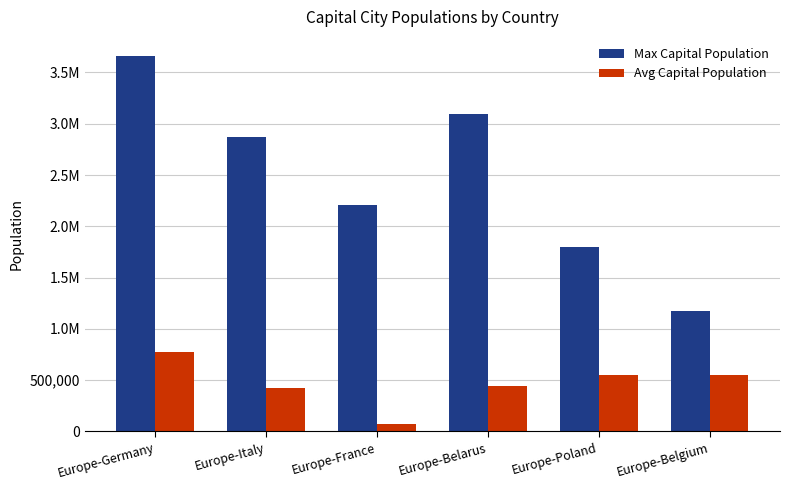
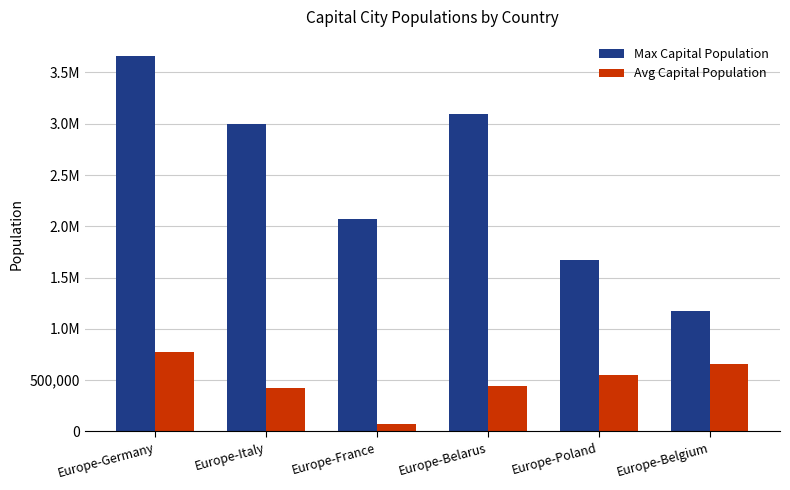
Max Capital Population, Europe-Italy: 2,870,000 -> 3,000,000
Max Capital Population, Europe-France: 2,210,000 -> 2,070,000
Max Capital Population, Europe-Poland: 1,790,000 -> 1,670,000
Avg Capital Population, Europe-Belgium: 550,000 -> 660,000
